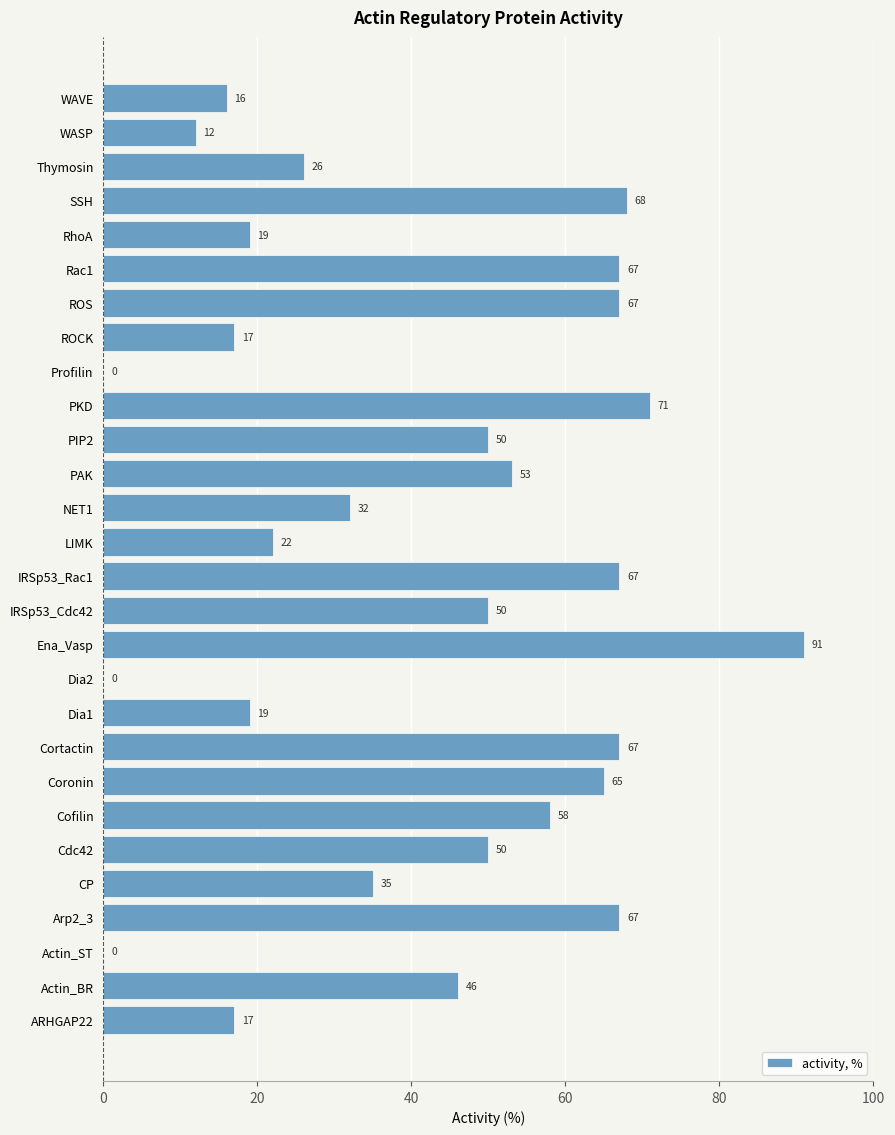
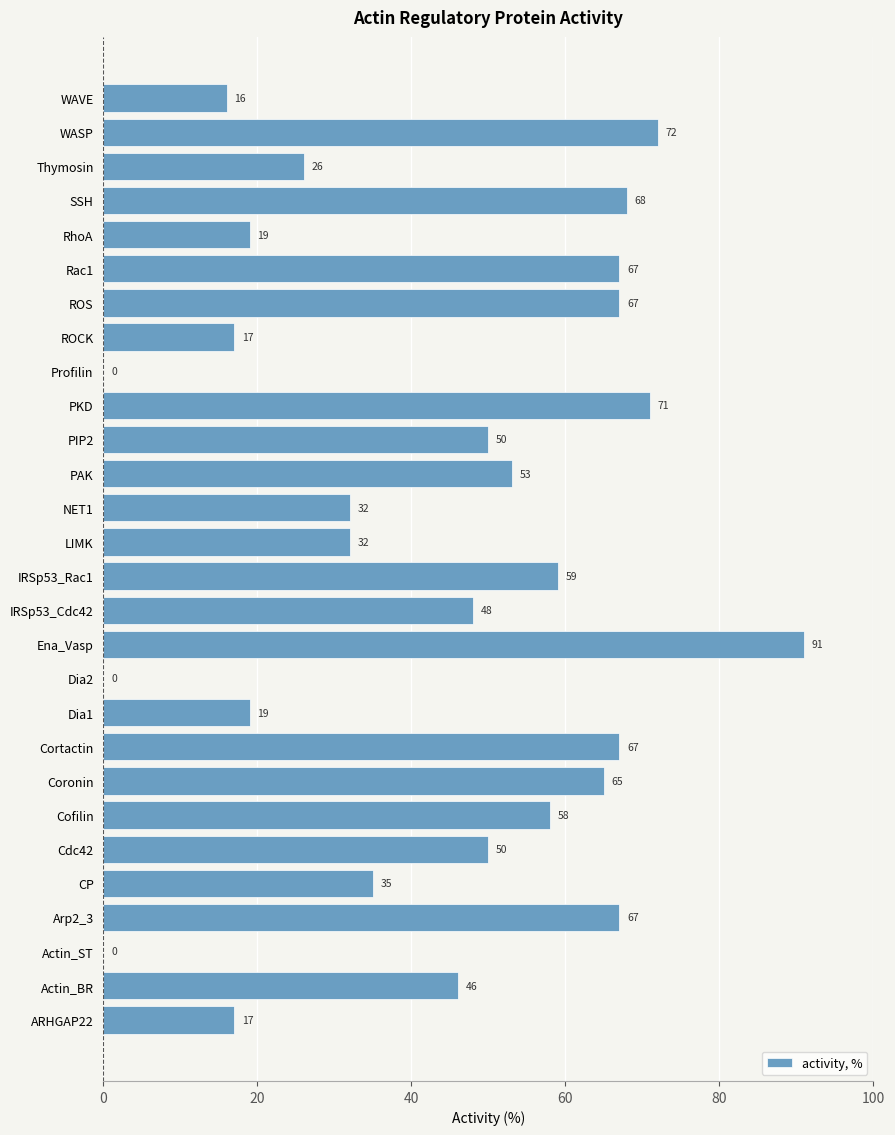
WASP: 12 -> 72
LIMK: 22 -> 32
IRSp53_Rac1: 67 -> 59
IRSp53_Cdc42: 50 -> 48
